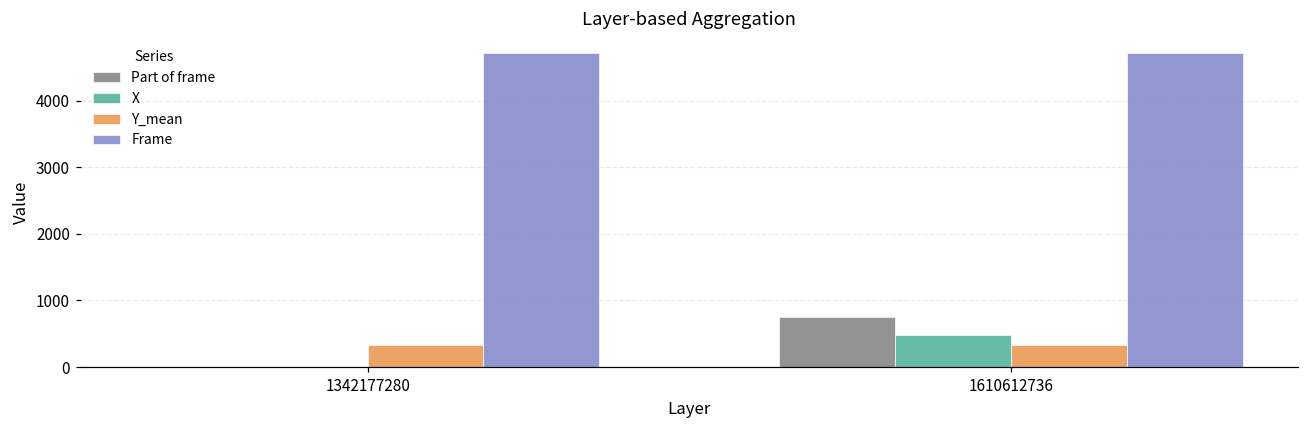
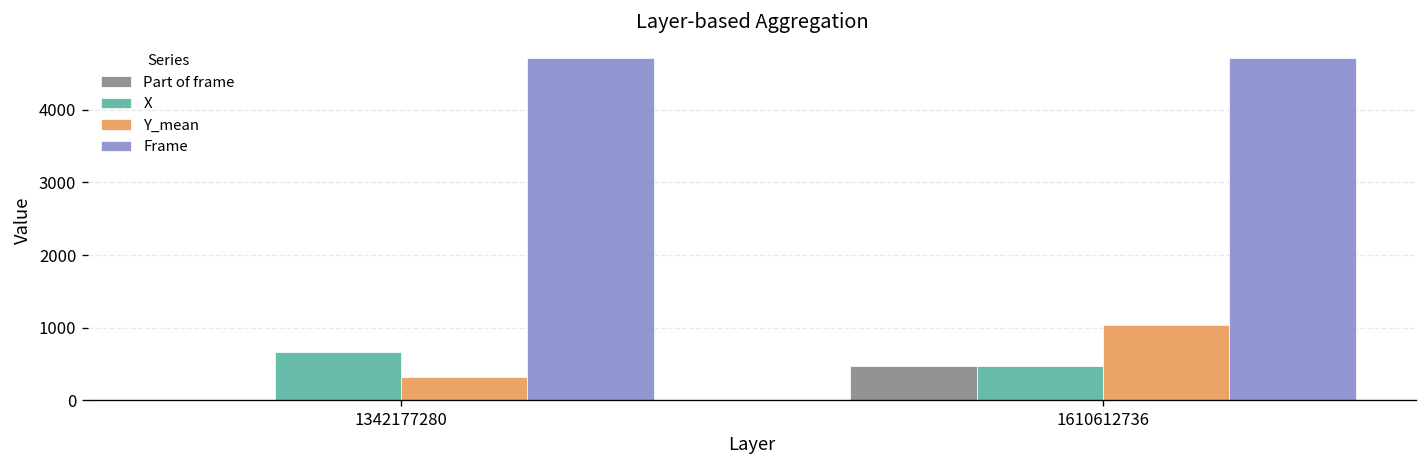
X, 1342177280: 0 -> 700
Part of frame, 1610612736: 800 -> 500
Y_mean, 1610612736: 300 -> 1000
